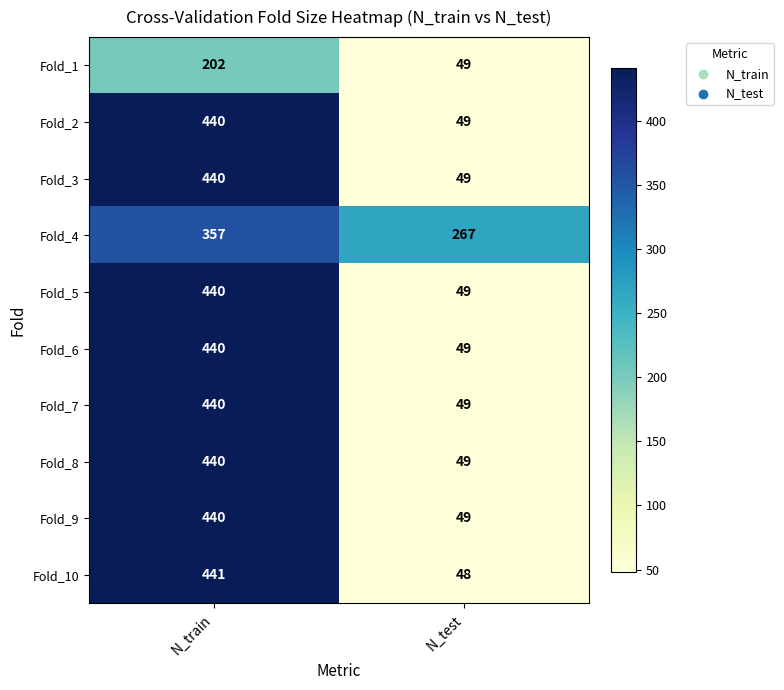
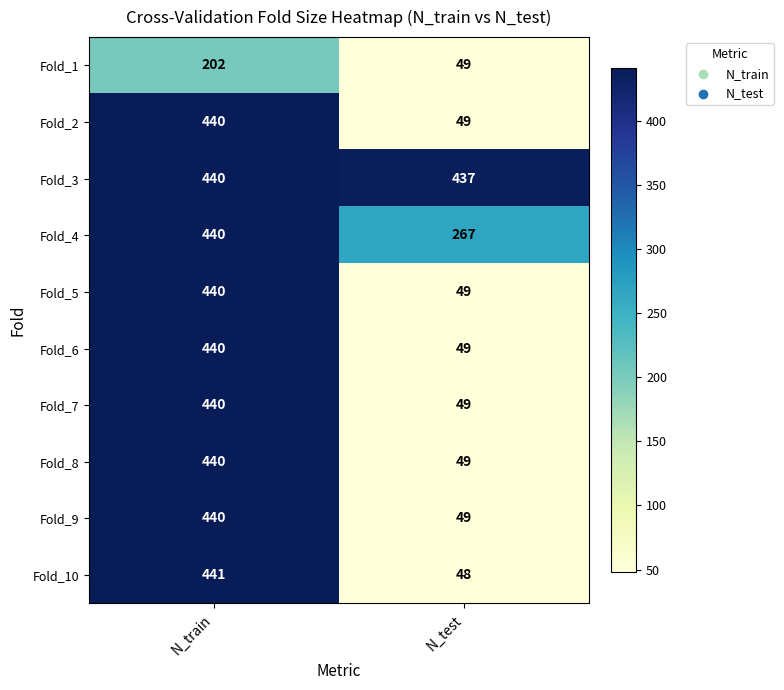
Fold_3, N_test: 49 -> 437
Fold_4, N_train: 357 -> 440
